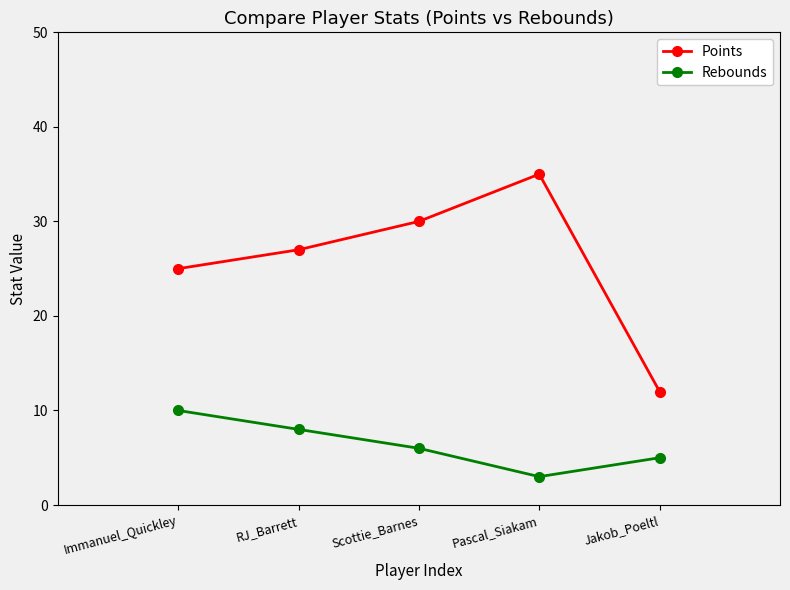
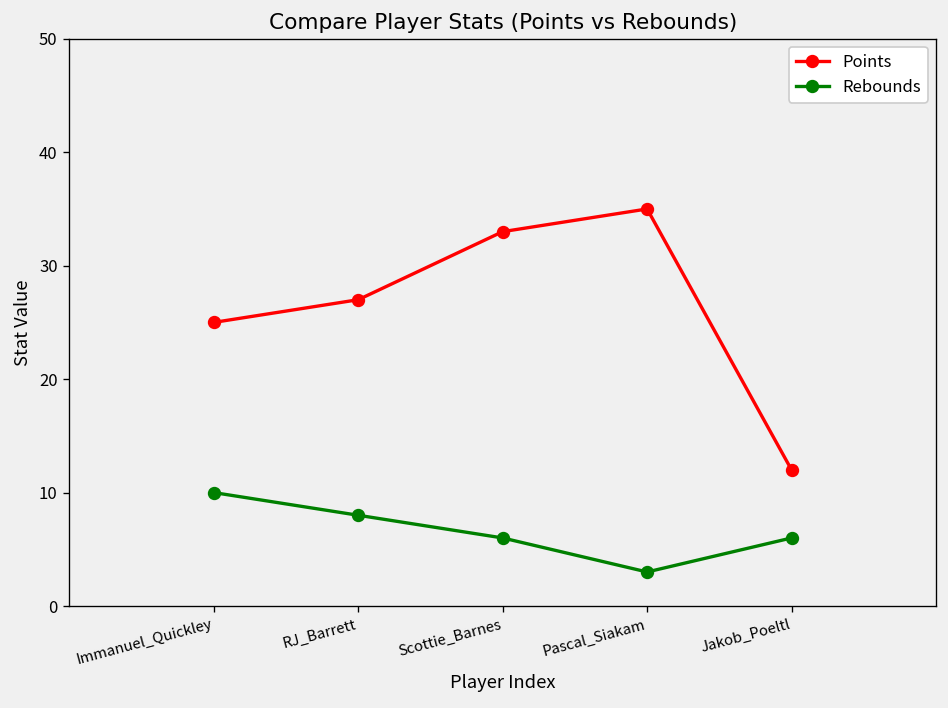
Points, Scottie_Barnes: 30 -> 33
Rebounds, Jakob_Poeltl: 5 -> 6
